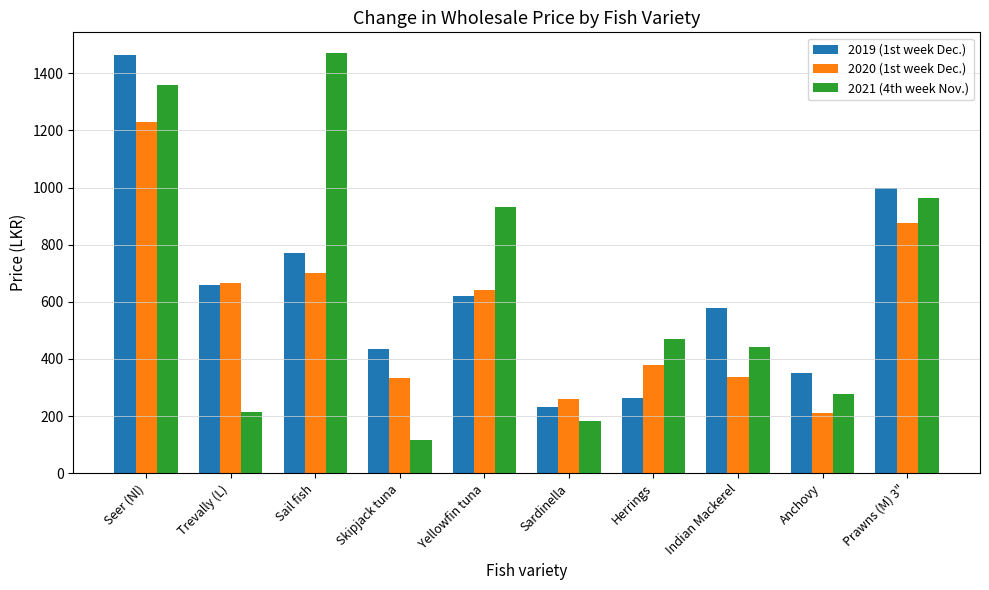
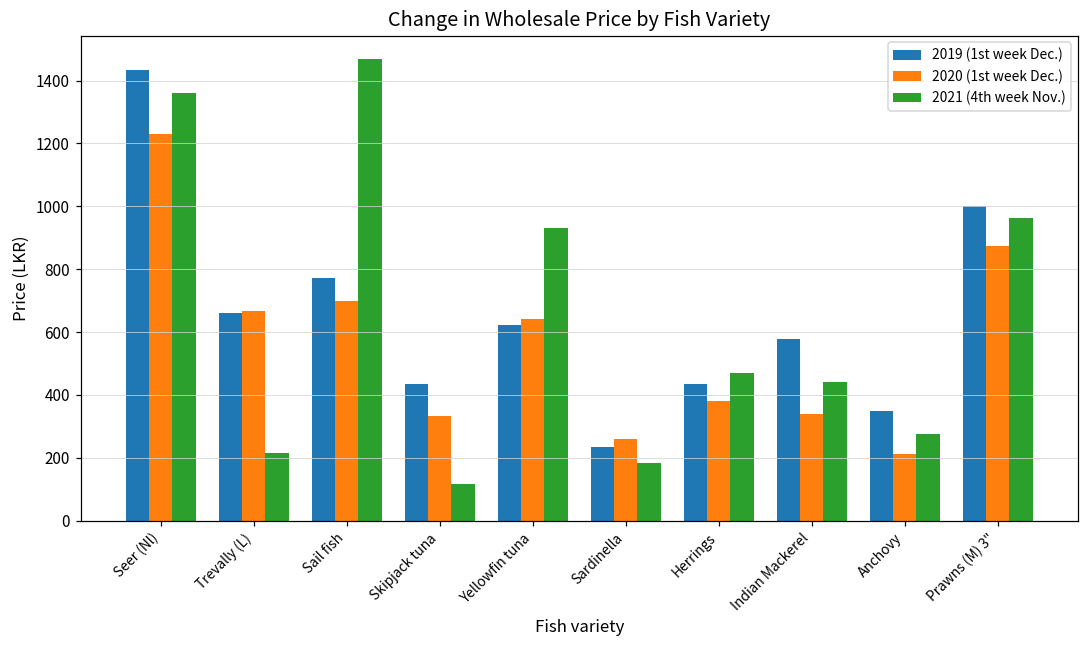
2019 (1st week Dec.), Seer (Nl): 1460 -> 1440
2019 (1st week Dec.), Herrings: 260 -> 440
